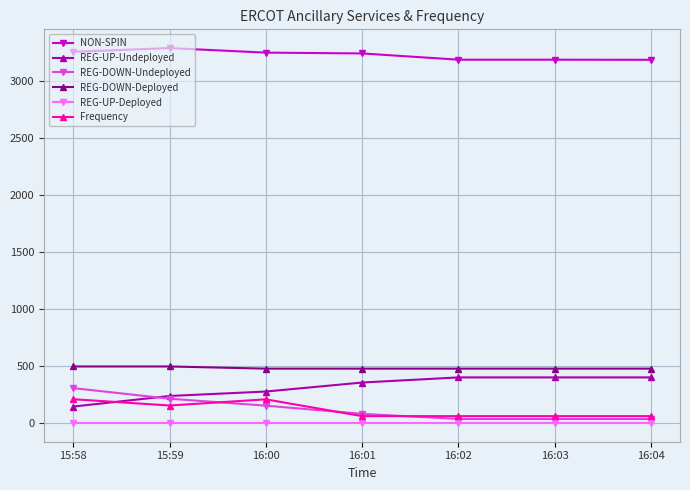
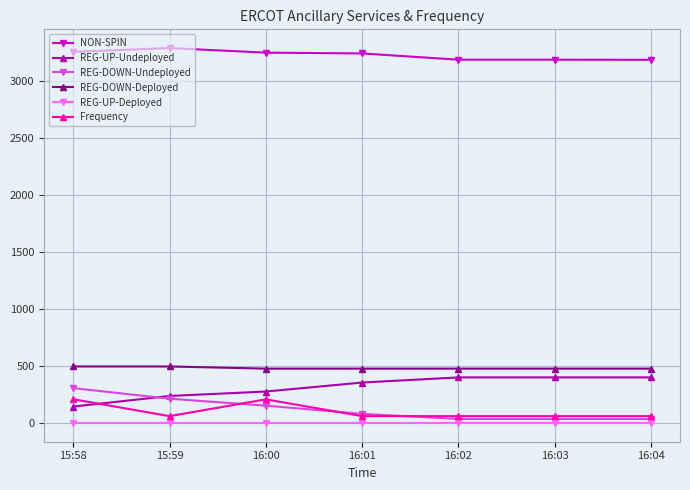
Frequency, 15:59: 150 -> 60
